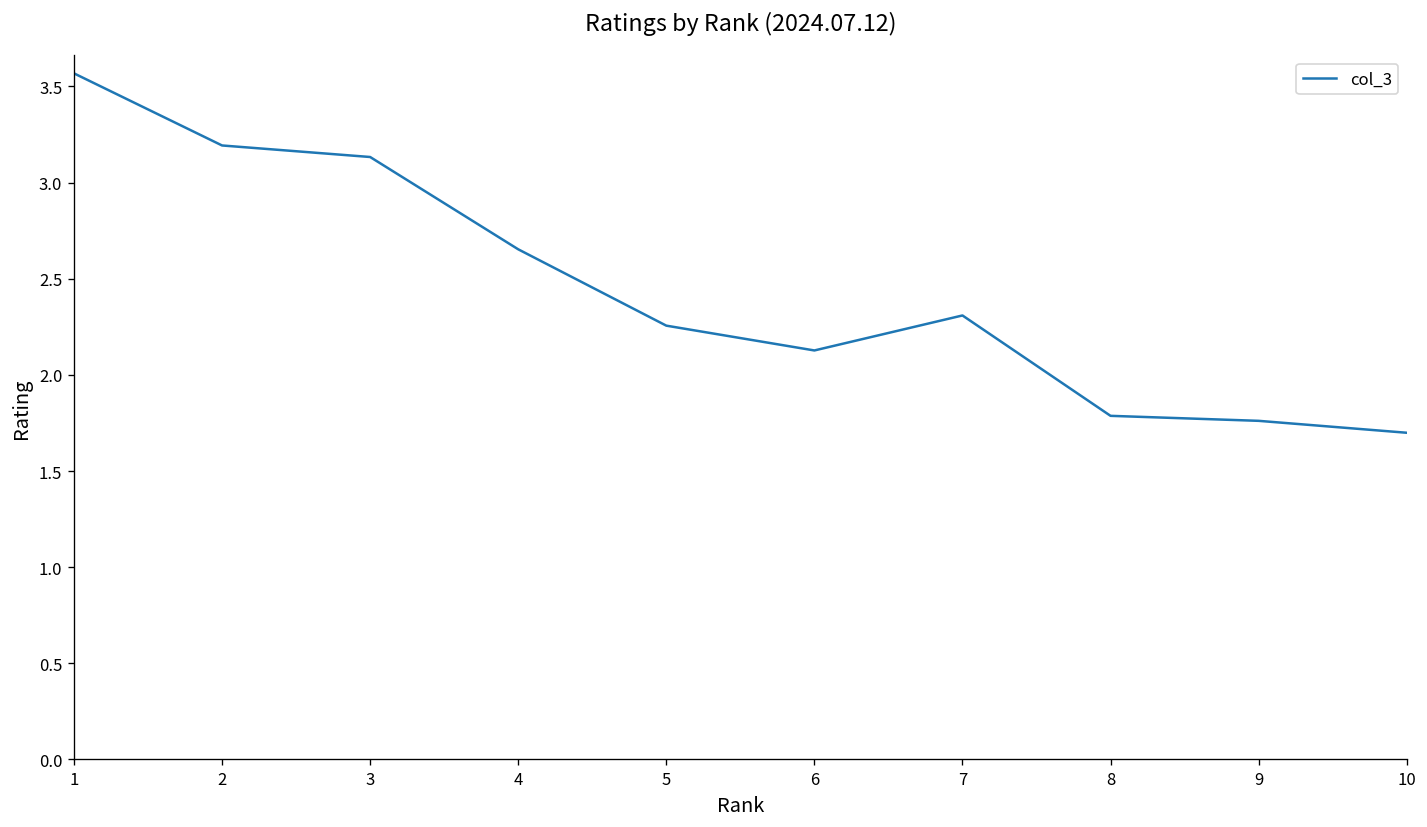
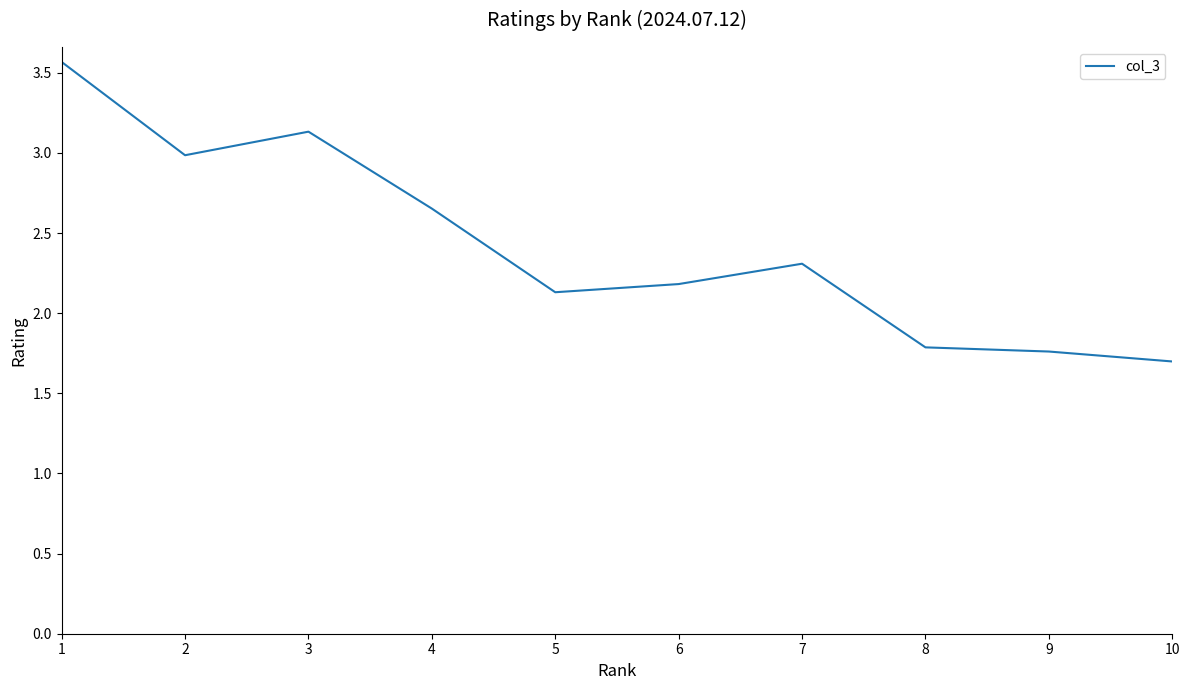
2: 3.19 -> 2.99
5: 2.26 -> 2.13
6: 2.13 -> 2.18
